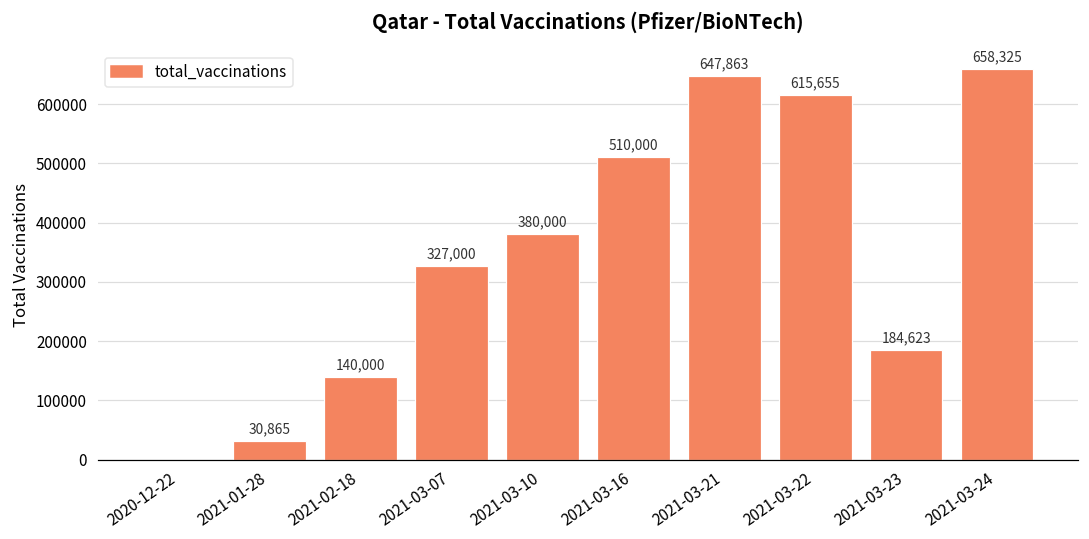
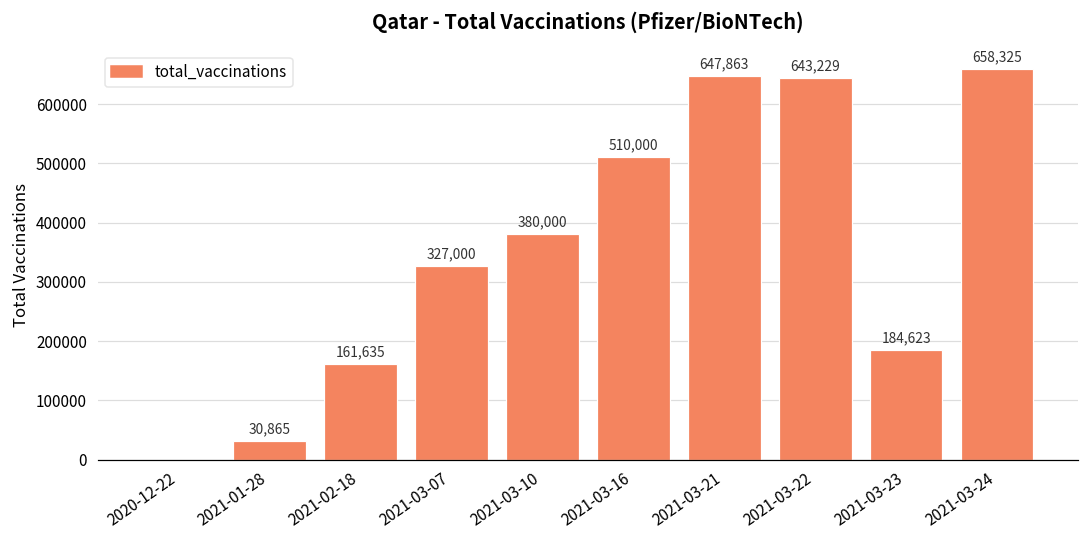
2021-02-18: 140,000 -> 161,635
2021-03-22: 615,655 -> 643,229
